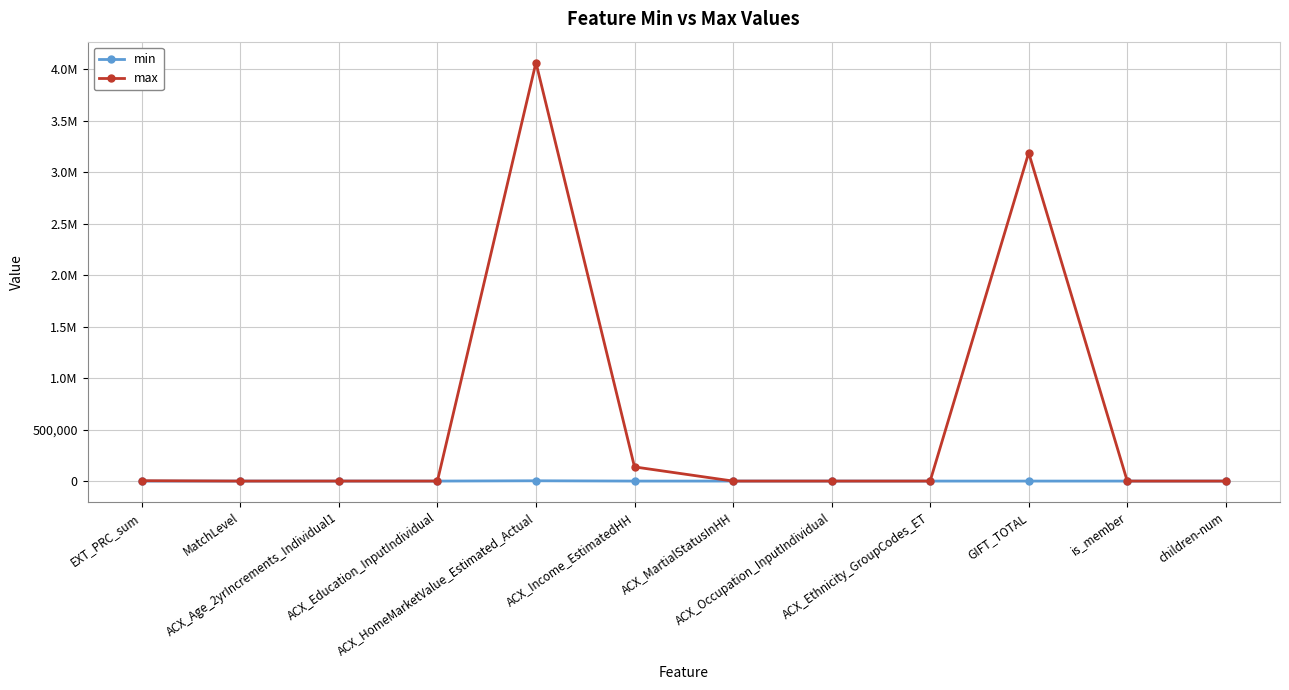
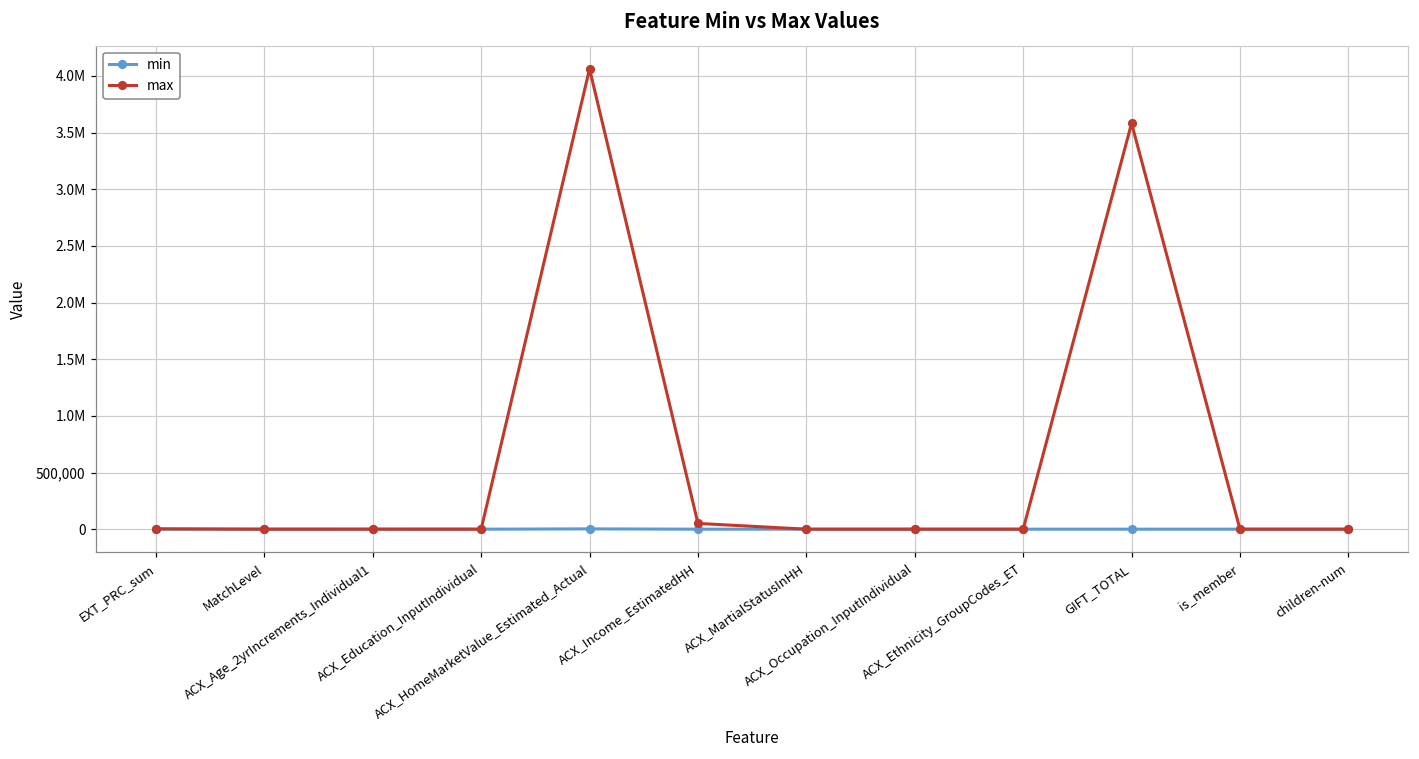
max, ACX_Income_EstimatedHH: 140,000 -> 50,000
max, GIFT_TOTAL: 3,190,000 -> 3,580,000
